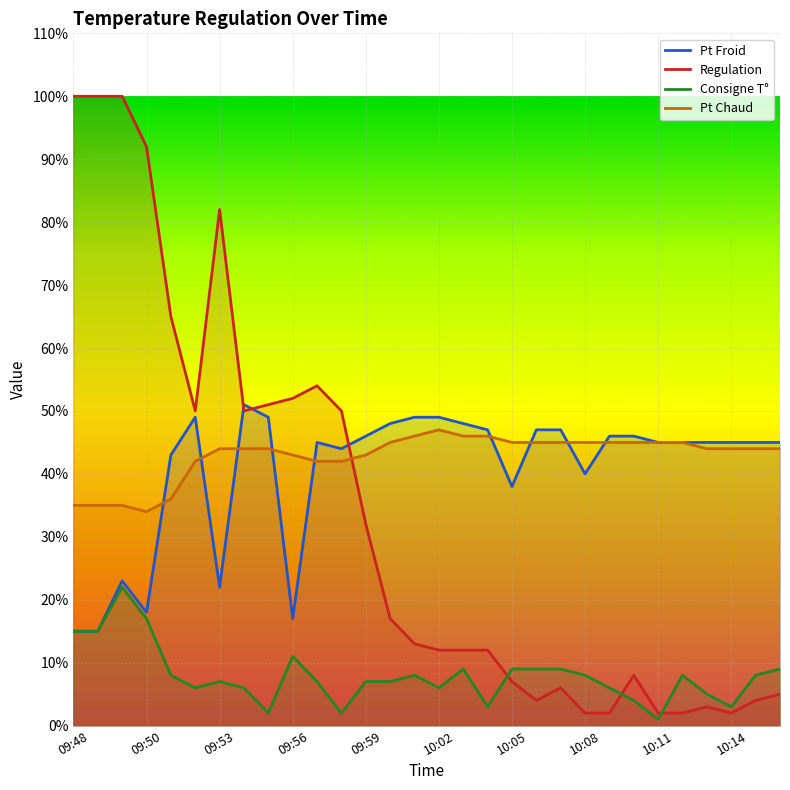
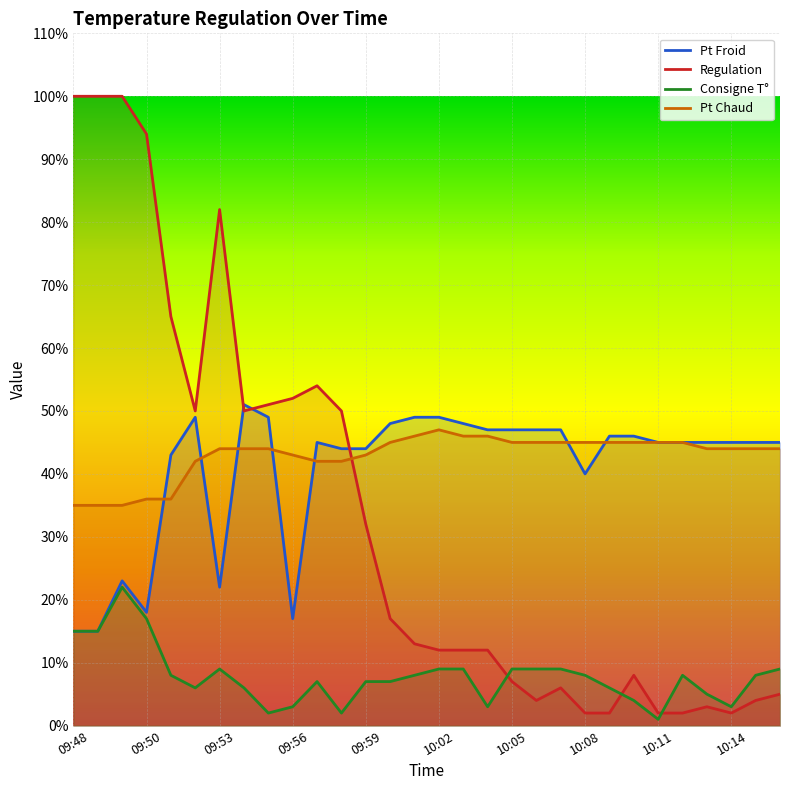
Regulation, 09:50: 92% -> 94%
Pt Chaud, 09:50: 34% -> 36%
Consigne T°, 09:53: 7% -> 9%
Consigne T°, 09:56: 11% -> 3%
Pt Froid, 09:59: 46% -> 44%
Consigne T°, 10:02: 6% -> 9%
Pt Froid, 10:05: 38% -> 47%
